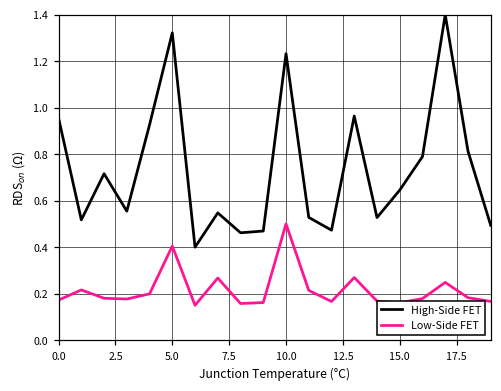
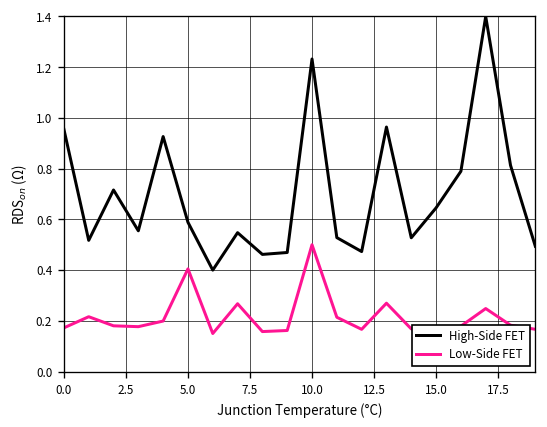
High-Side FET, 5.0: 1.32 -> 0.59
